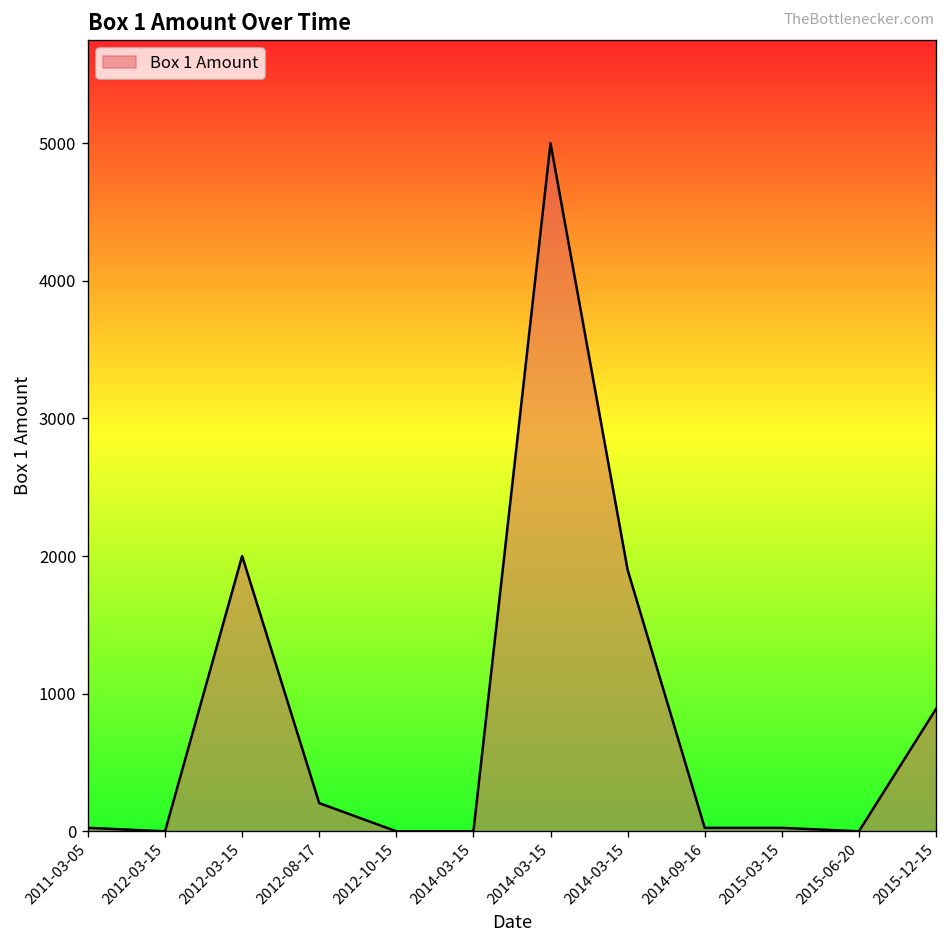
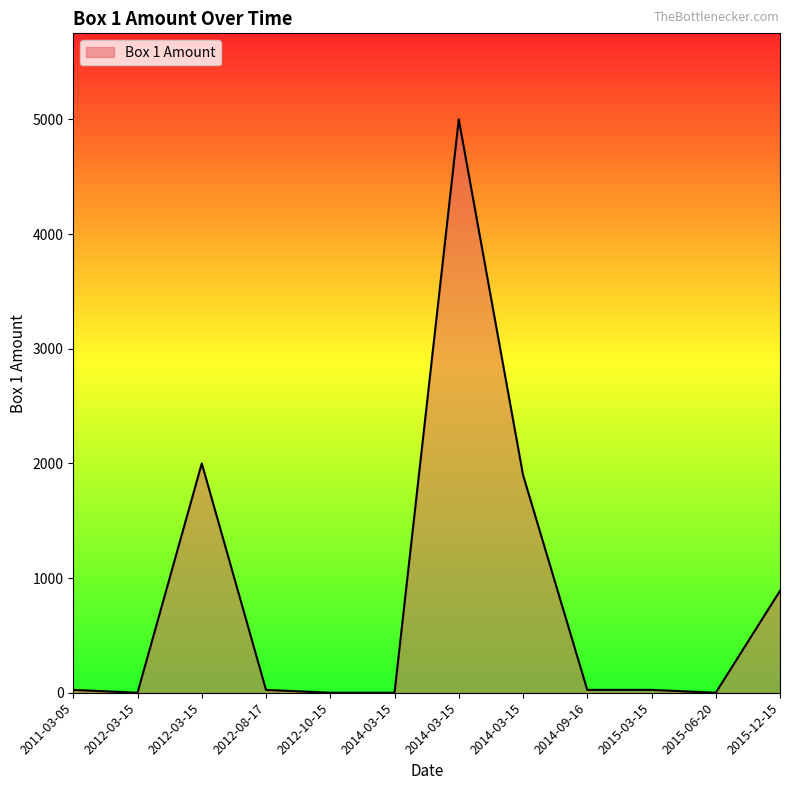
2012-08-17: 210 -> 30
